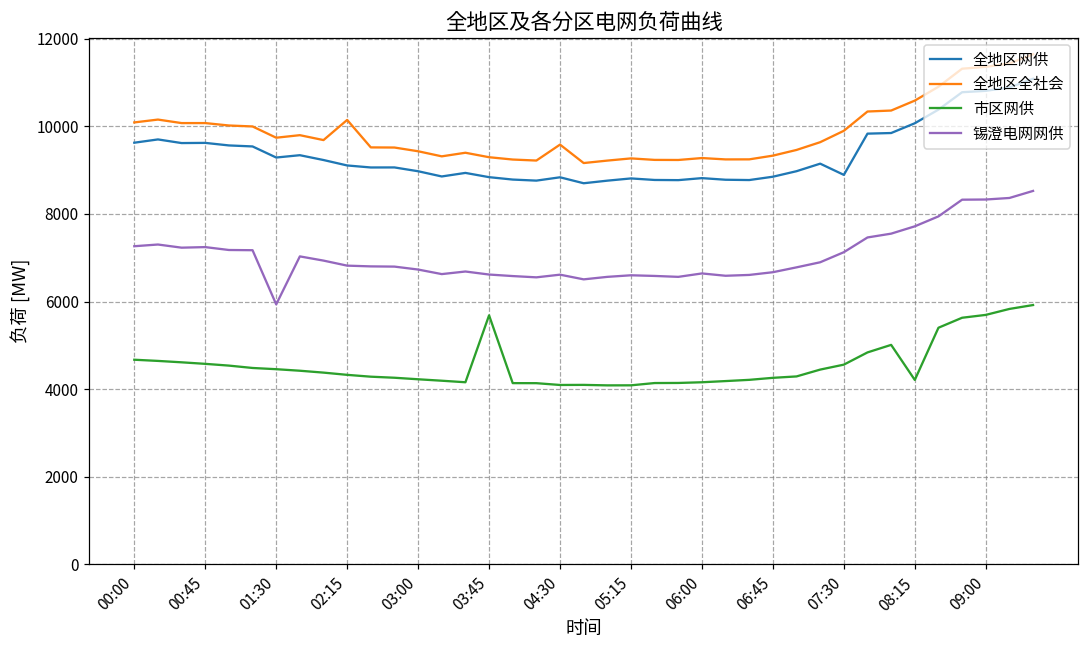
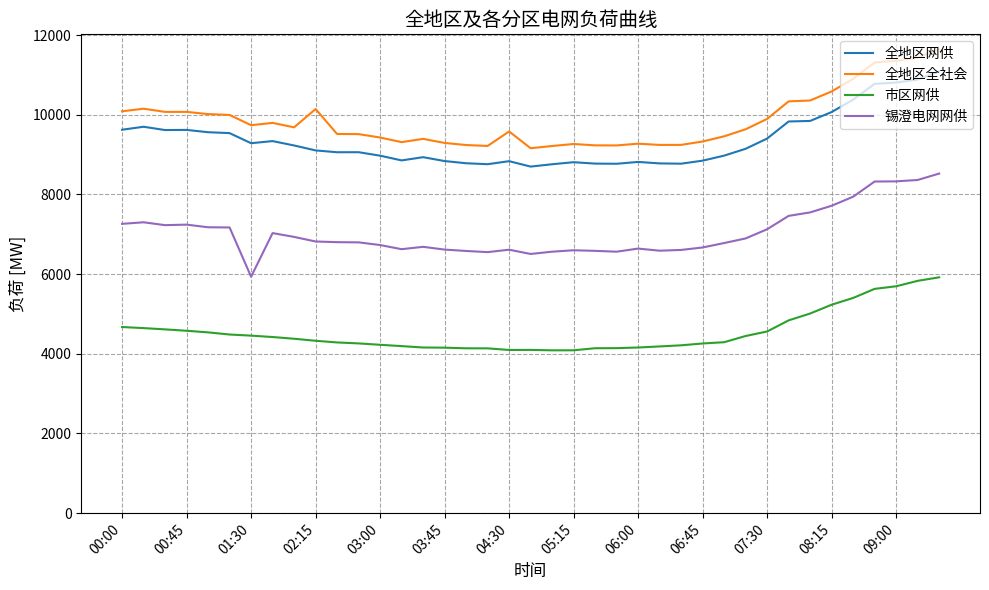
市区网供, 03:45: 5700 -> 4200
全地区网供, 07:30: 8900 -> 9400
市区网供, 08:15: 4200 -> 5200
